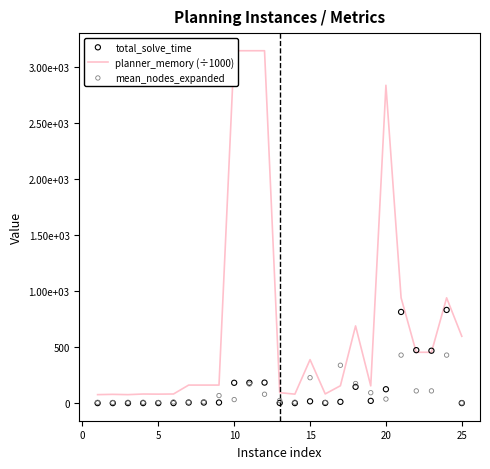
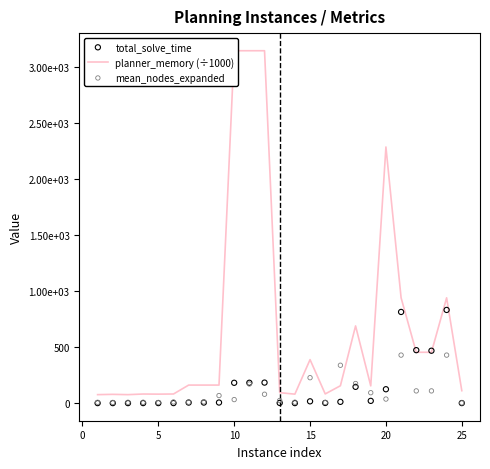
planner_memory (÷1000), 20: 2840 -> 2290
planner_memory (÷1000), 25: 600 -> 110
